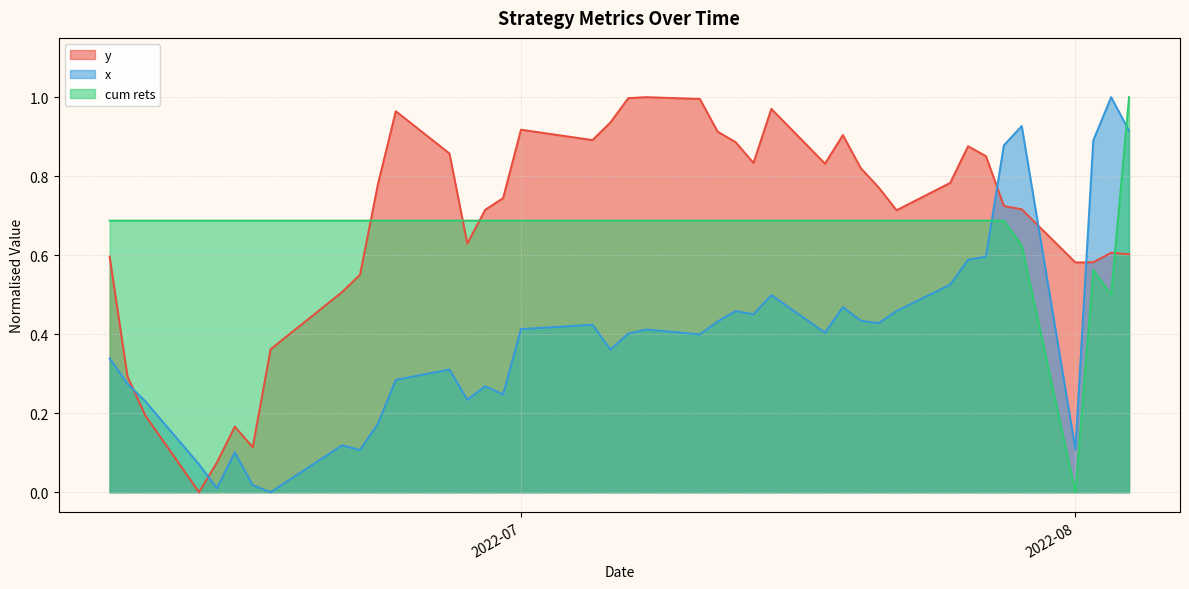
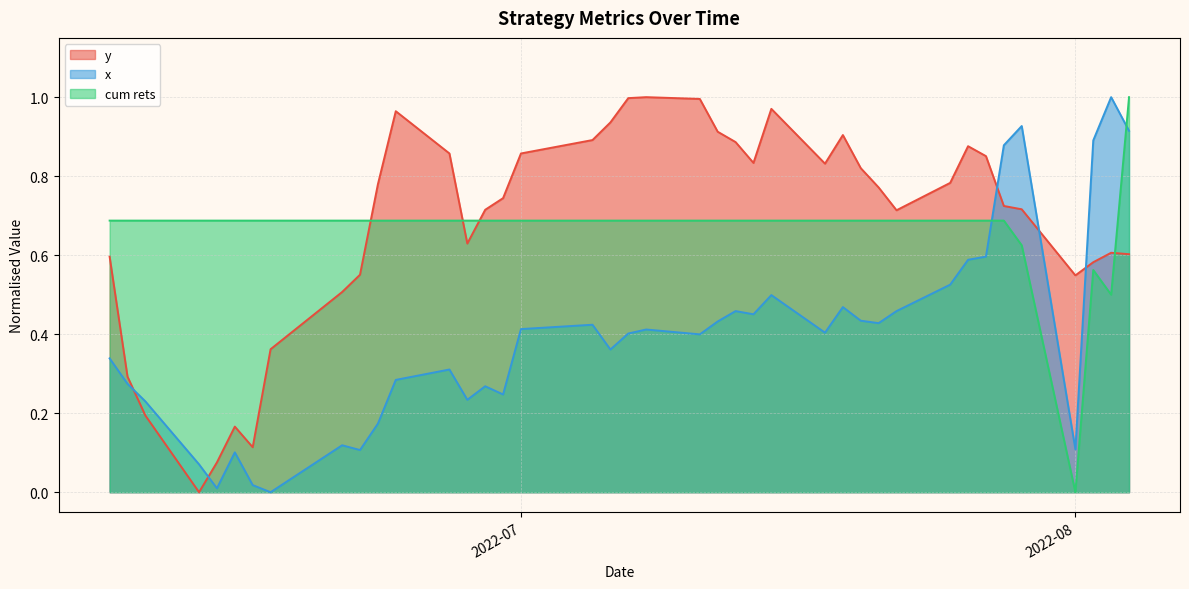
y, 2022-07: 0.92 -> 0.86
y, 2022-08: 0.58 -> 0.55
